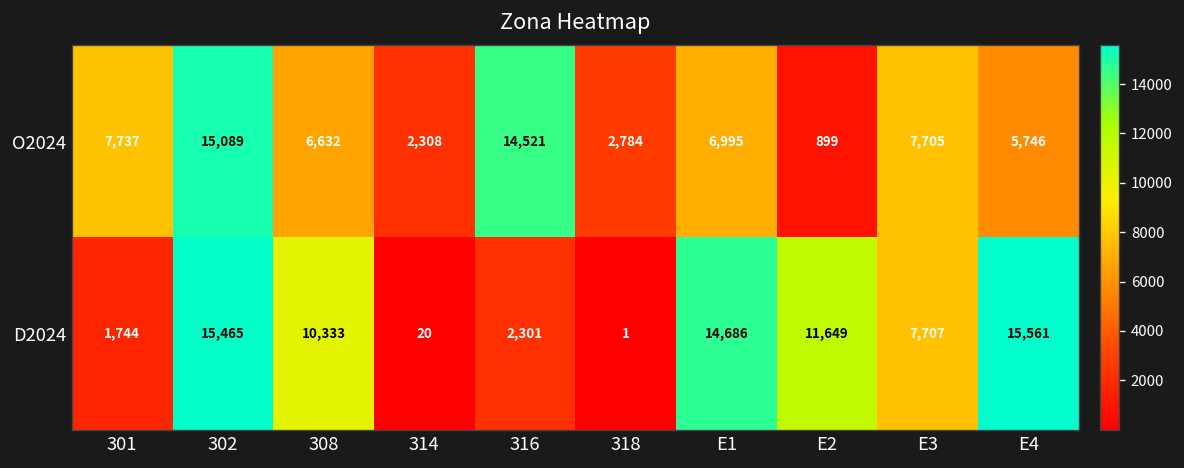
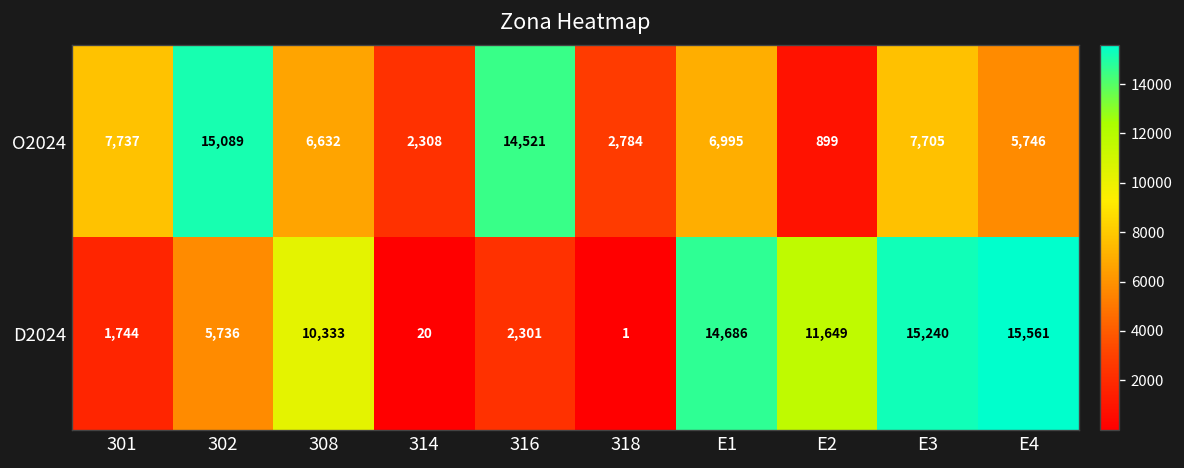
D2024, 302: 15,465 -> 5,736
D2024, E3: 7,707 -> 15,240
